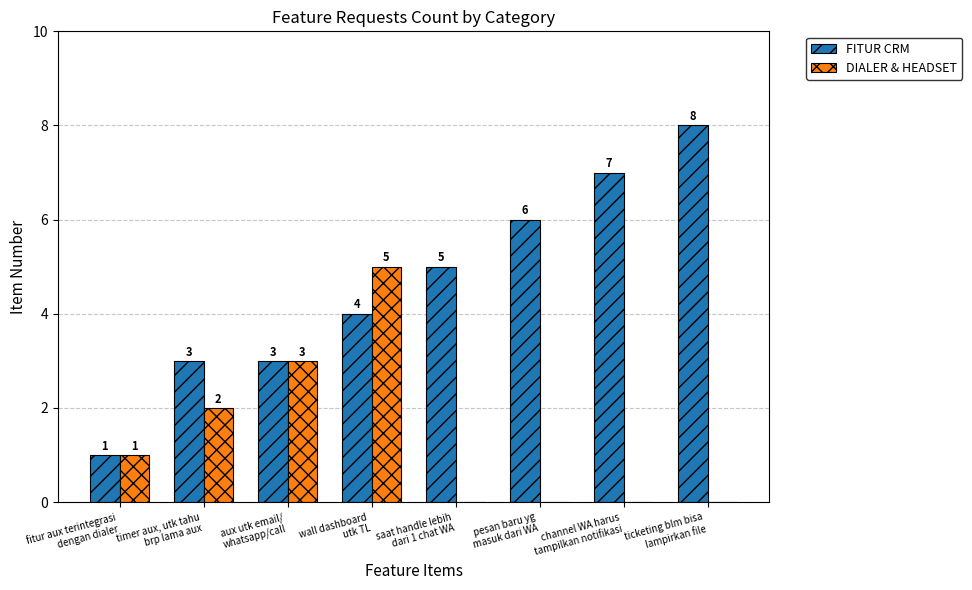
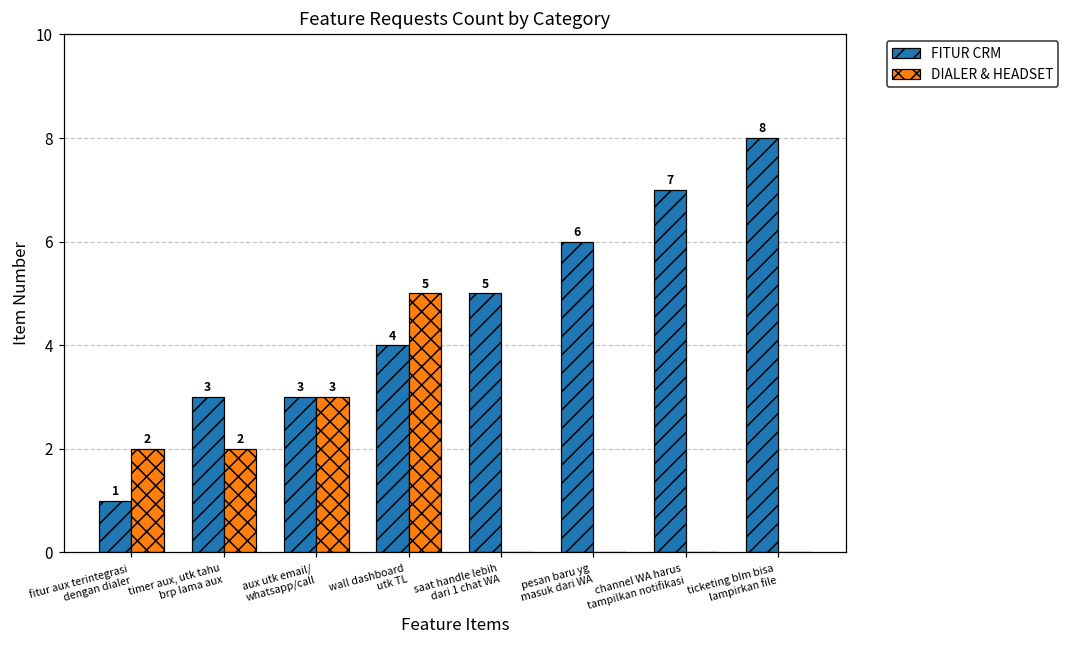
DIALER & HEADSET, fitur aux terintegrasi dengan dialer: 1 -> 2
